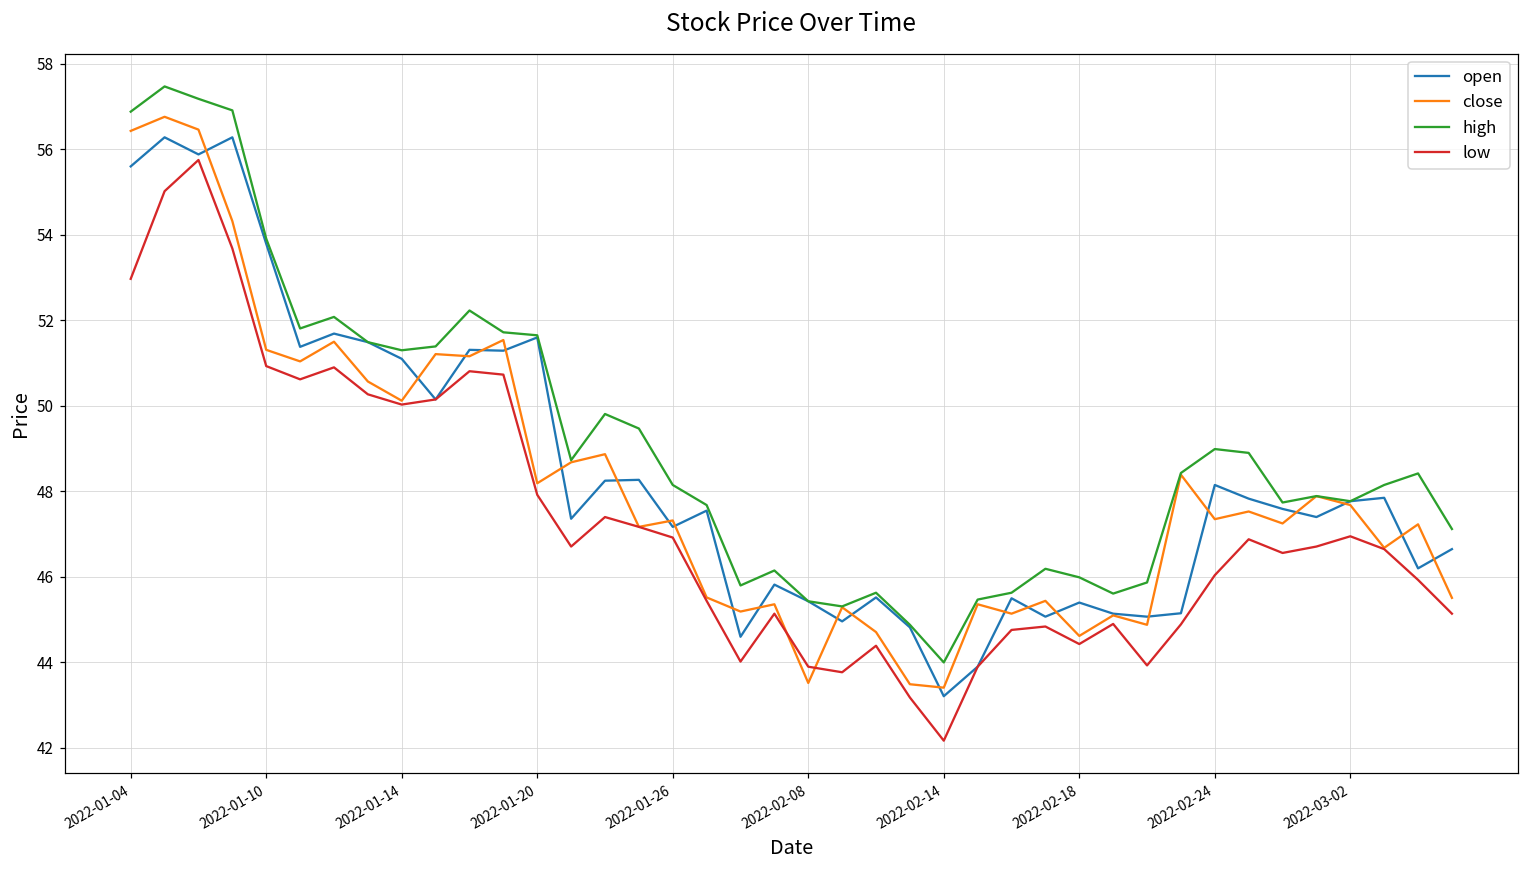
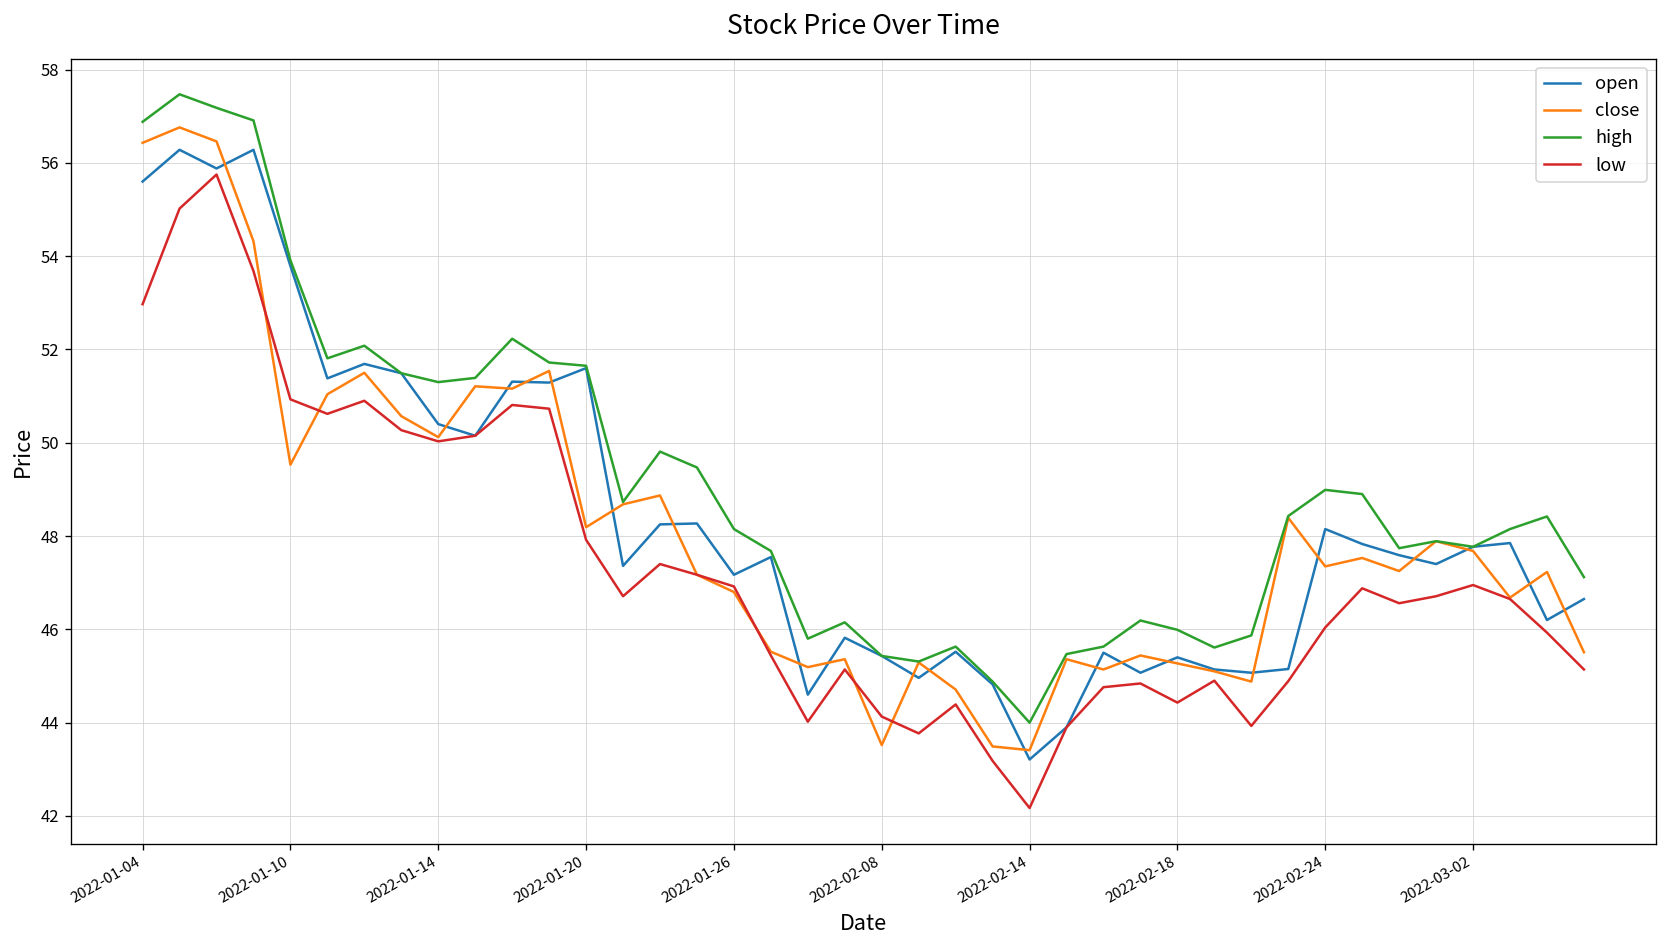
close, 2022-01-10: 51.3 -> 49.5
open, 2022-01-14: 51.1 -> 50.4
close, 2022-01-26: 47.3 -> 46.8
low, 2022-02-08: 43.9 -> 44.1
close, 2022-02-18: 44.6 -> 45.3
